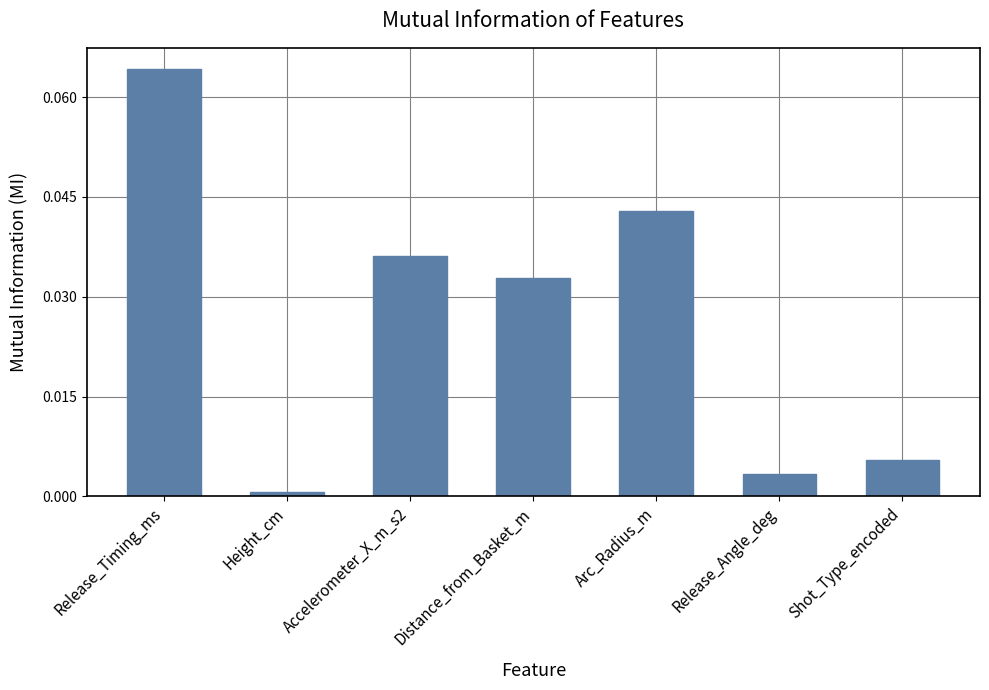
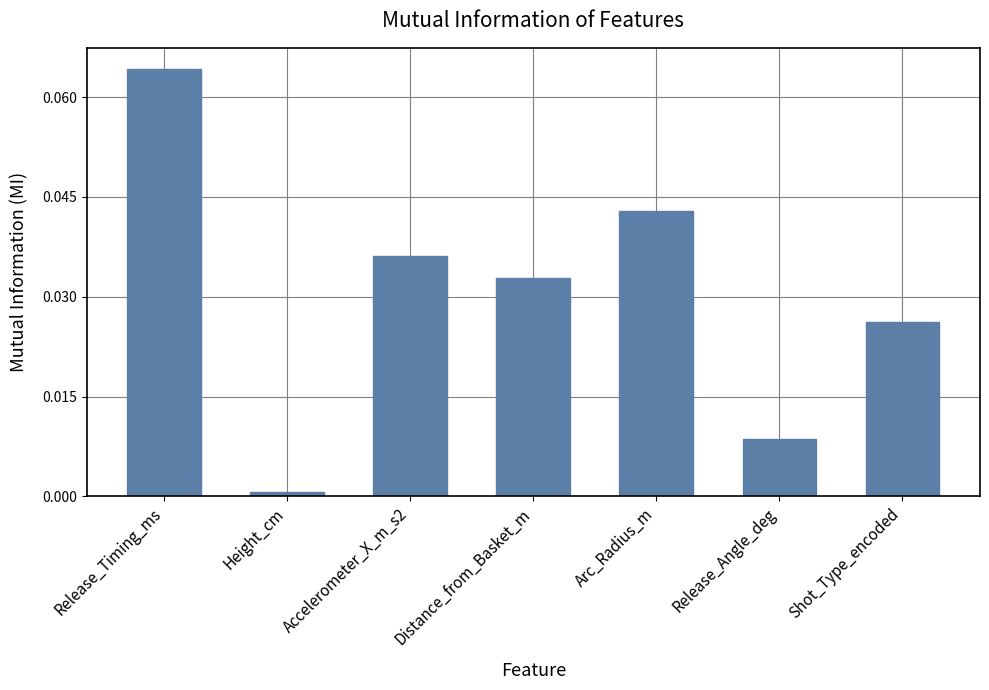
Release_Angle_deg: 0.003 -> 0.009
Shot_Type_encoded: 0.005 -> 0.026
